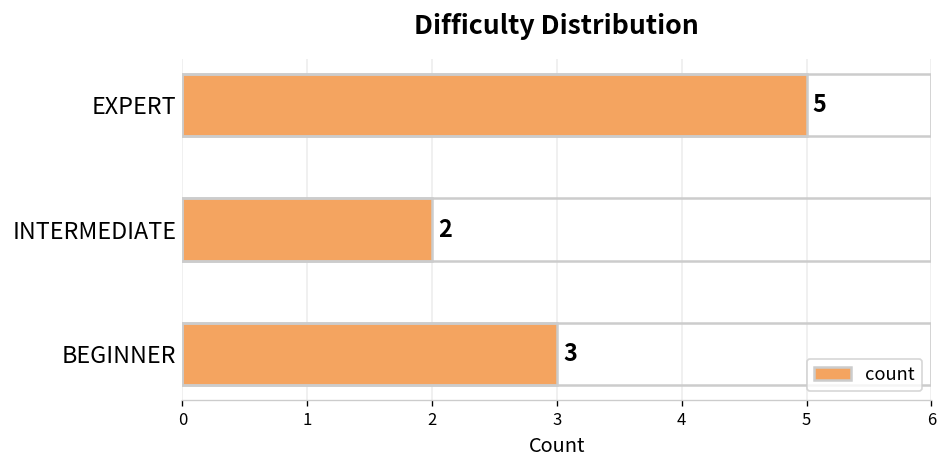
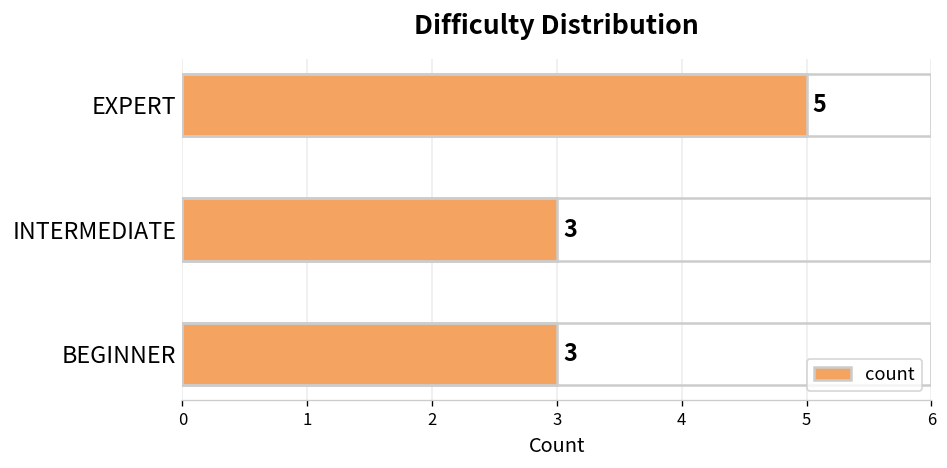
INTERMEDIATE: 2 -> 3
